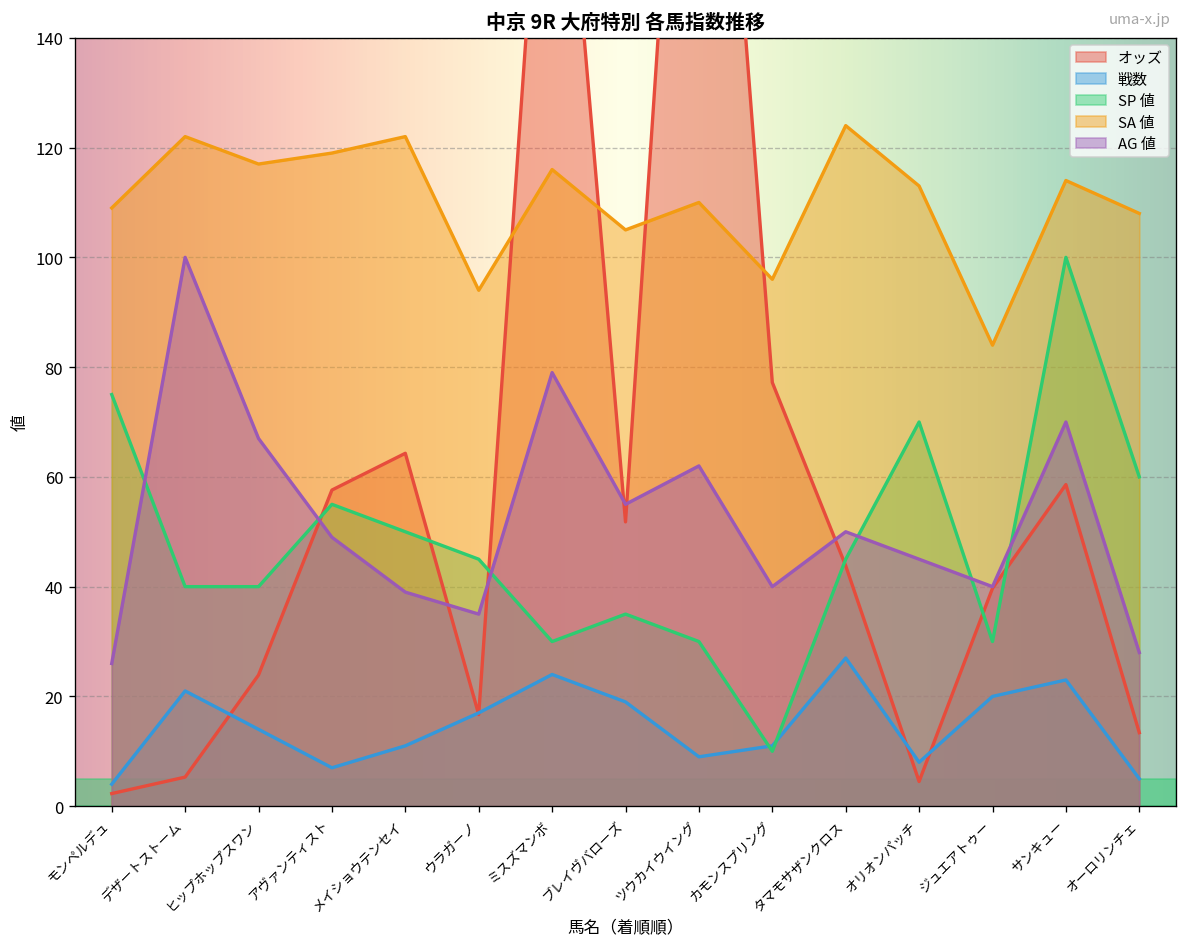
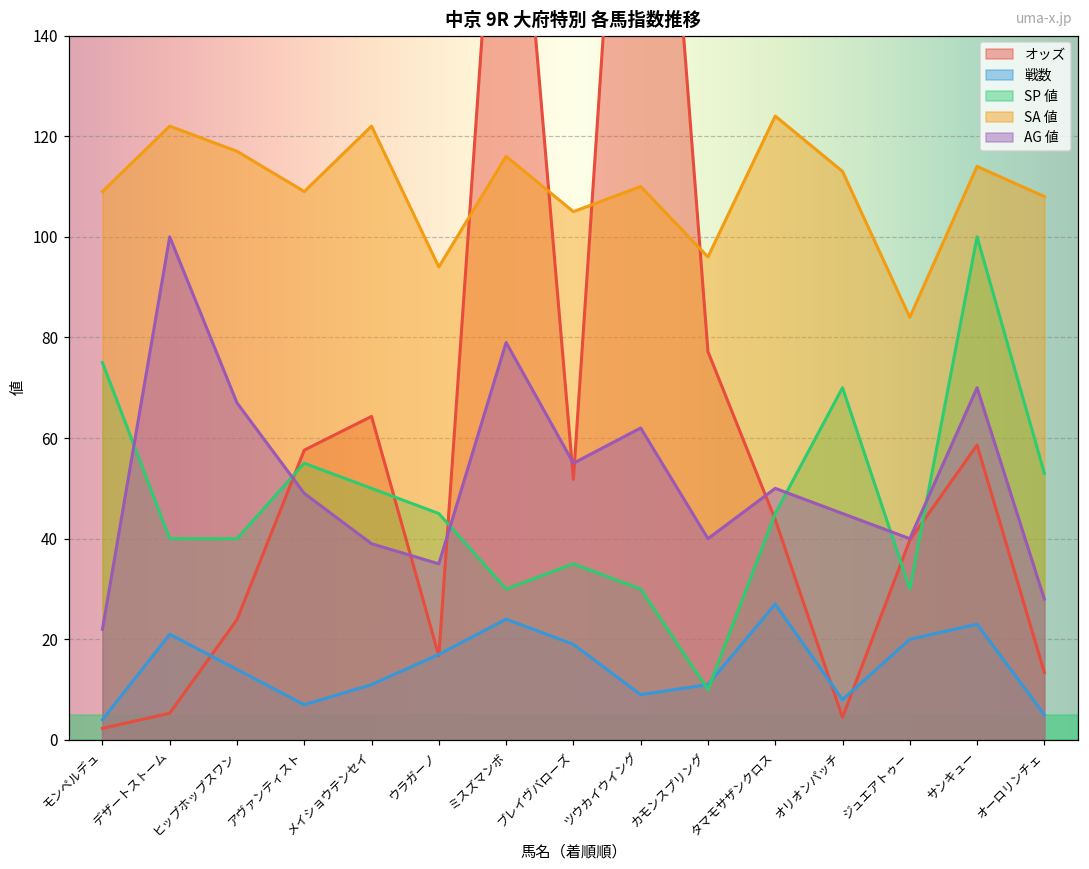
AG 値, モンペルデュ: 26 -> 22
SA 値, アヴァンティスト: 119 -> 109
SP 値, オーロリンチェ: 60 -> 53
